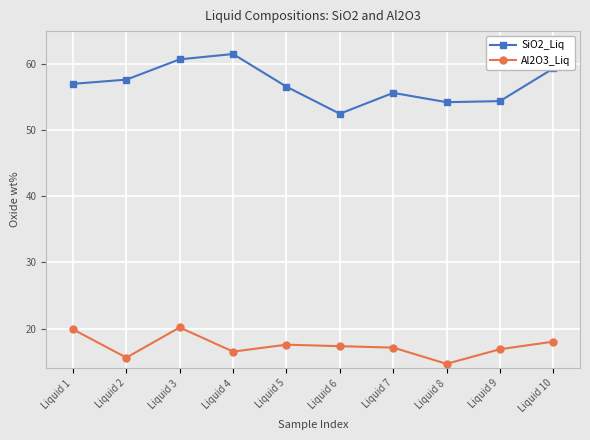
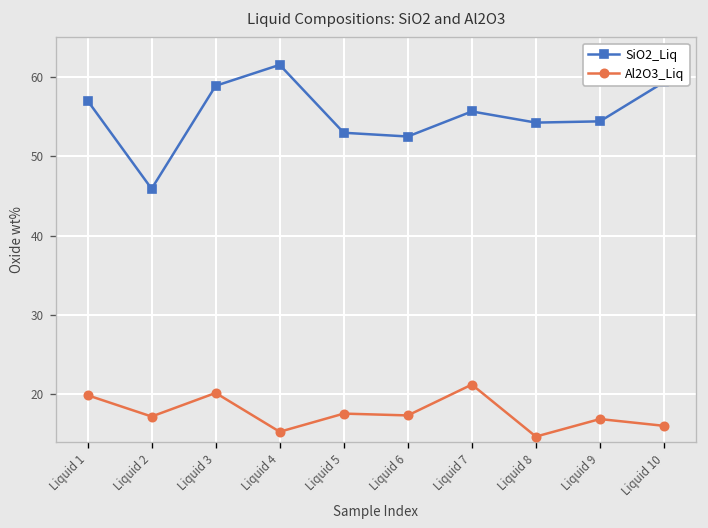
SiO2_Liq, Liquid 2: 58 -> 46
Al2O3_Liq, Liquid 2: 16 -> 17
SiO2_Liq, Liquid 3: 61 -> 59
Al2O3_Liq, Liquid 4: 17 -> 15
SiO2_Liq, Liquid 5: 57 -> 53
Al2O3_Liq, Liquid 7: 17 -> 21
Al2O3_Liq, Liquid 10: 18 -> 16
